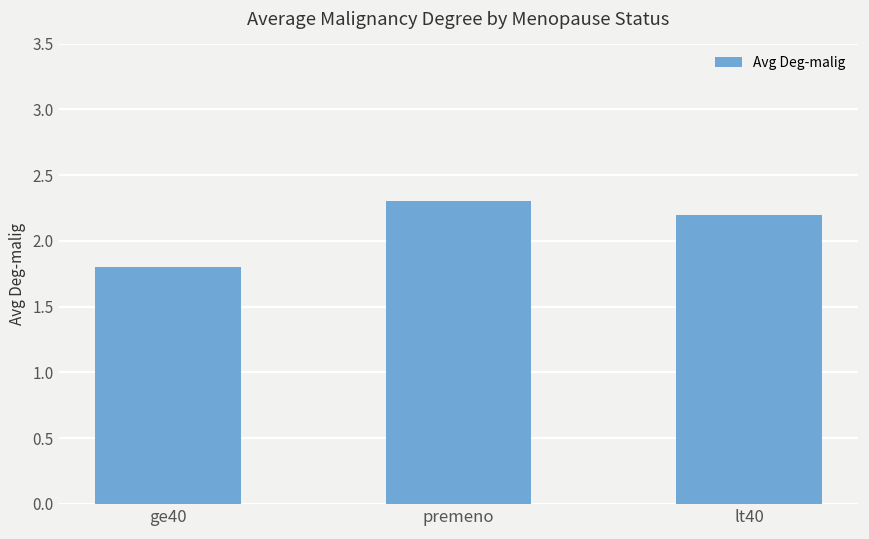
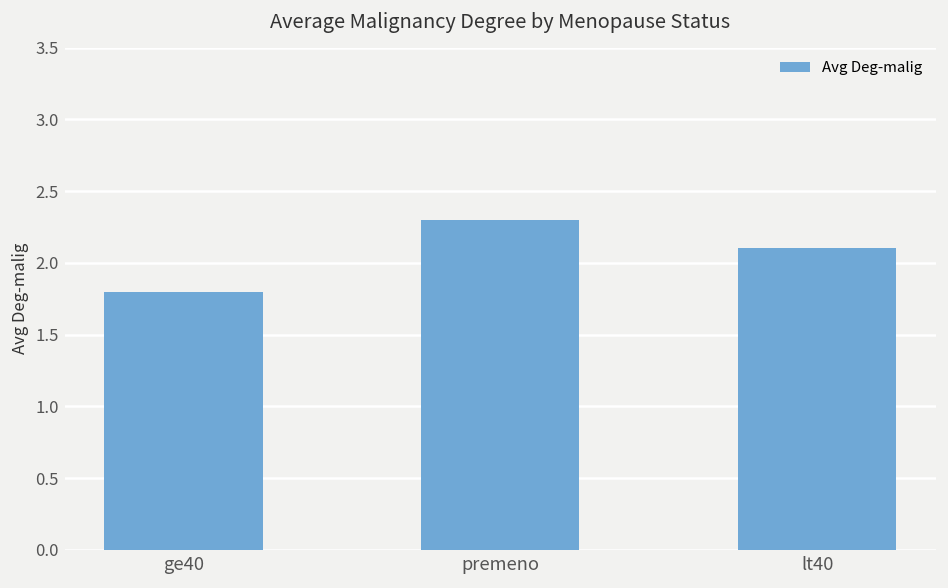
lt40: 2.2 -> 2.1
